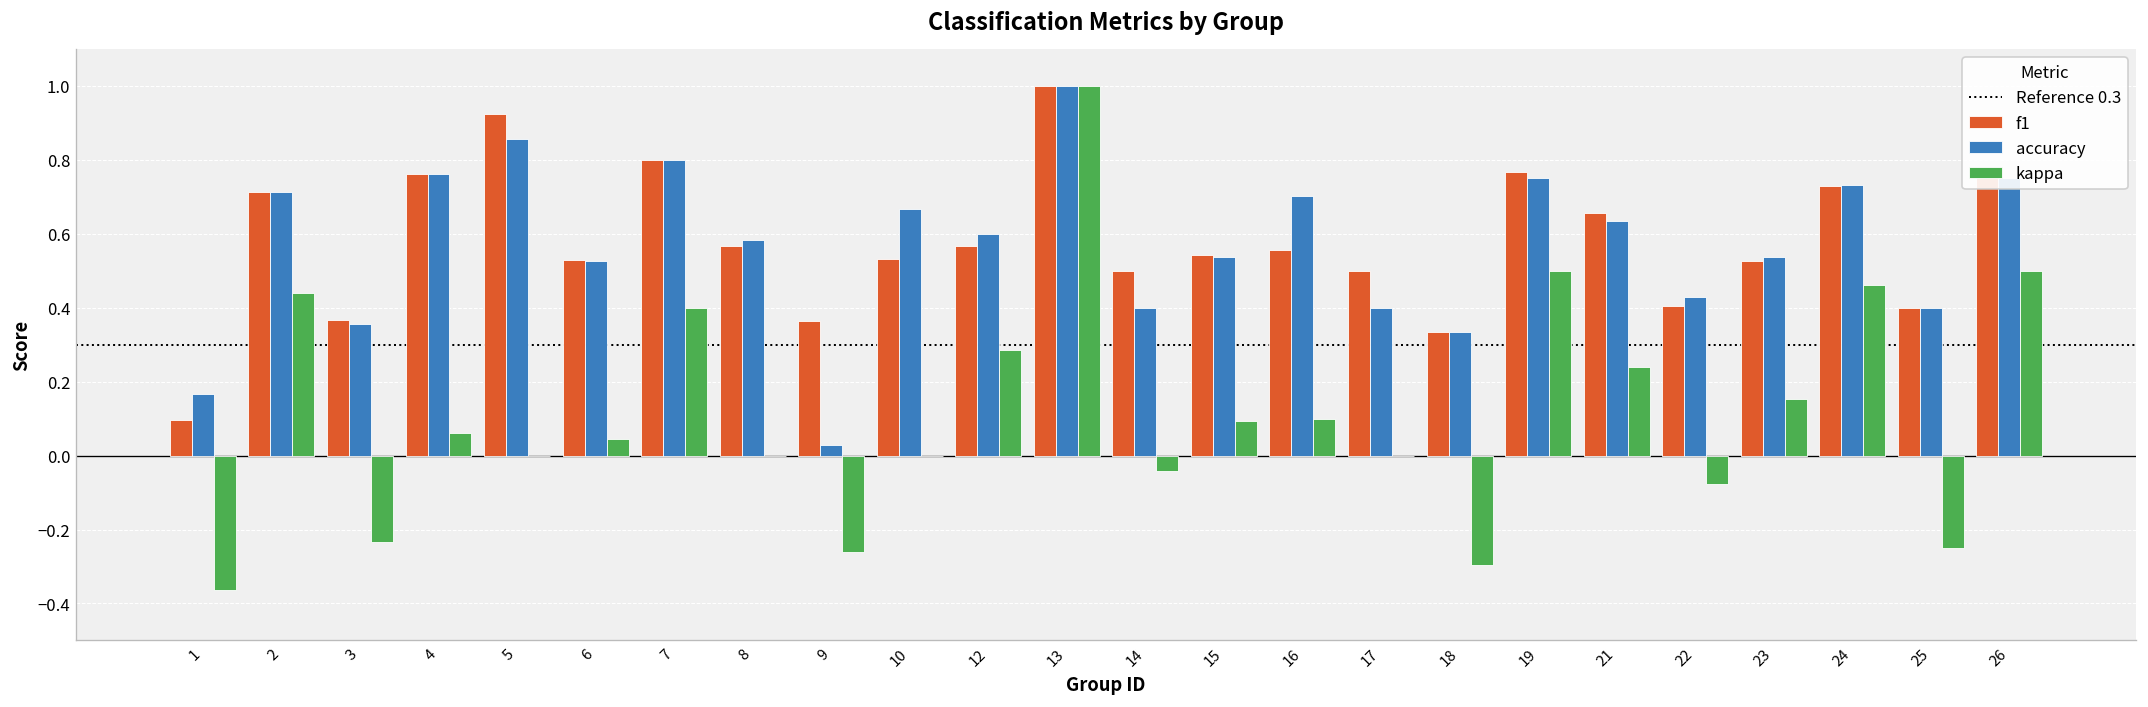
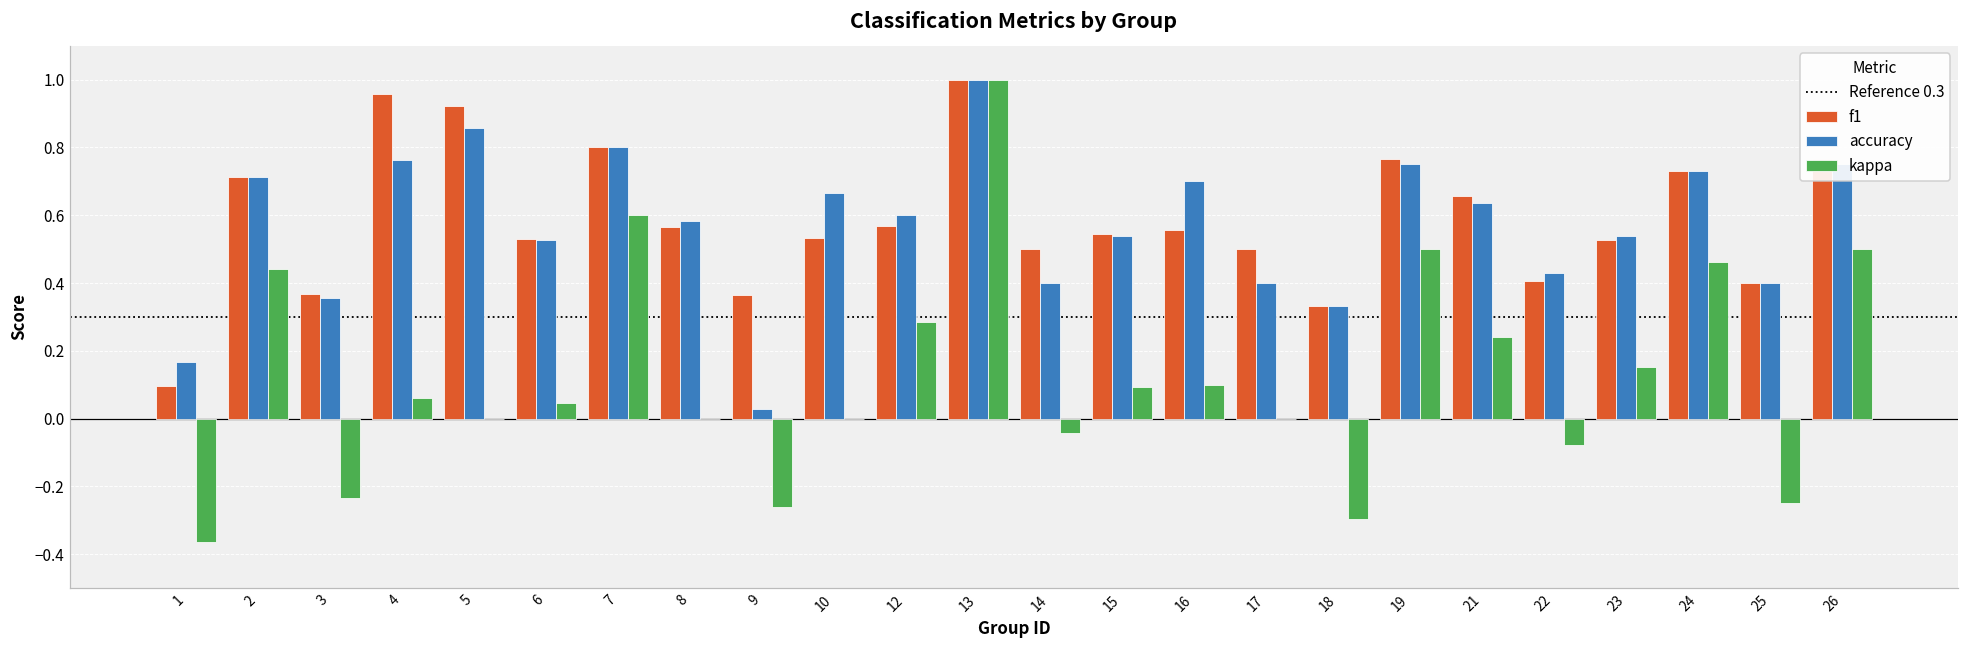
f1, 4: 0.76 -> 0.96
kappa, 7: 0.4 -> 0.6
